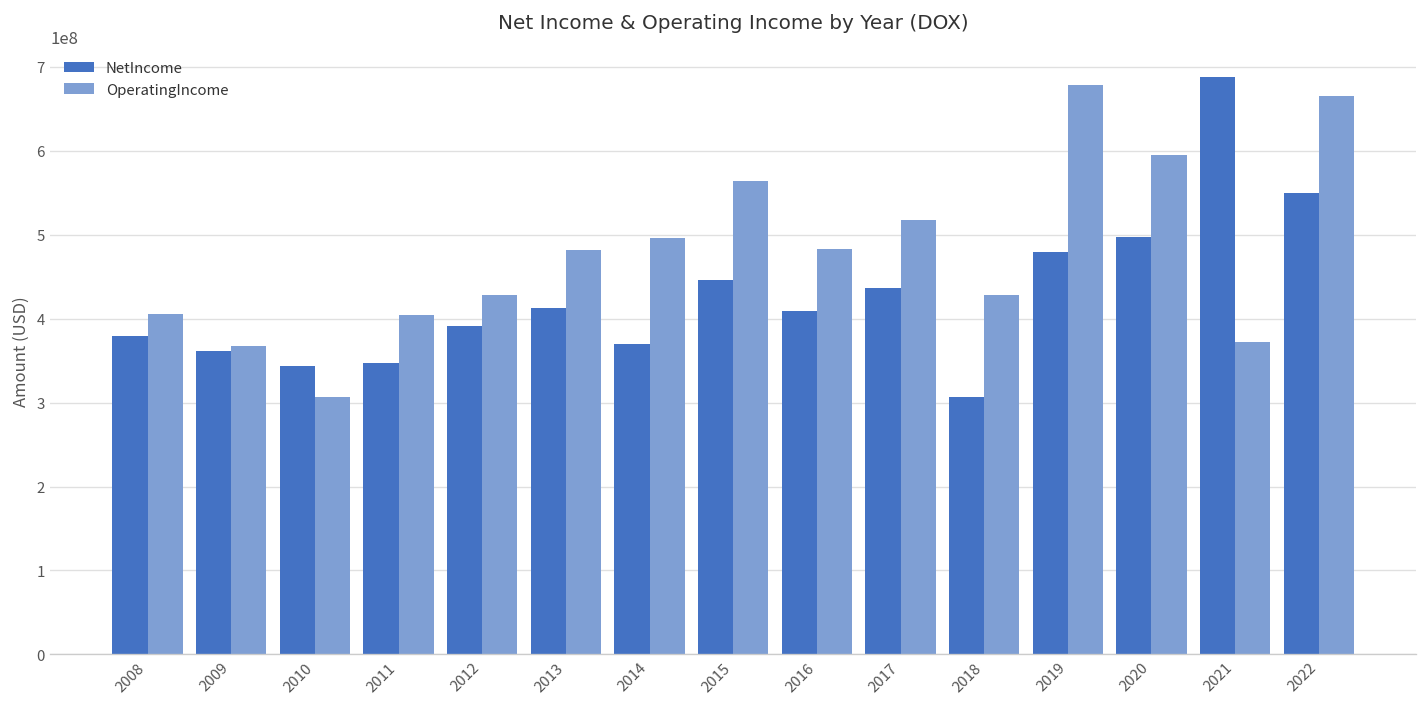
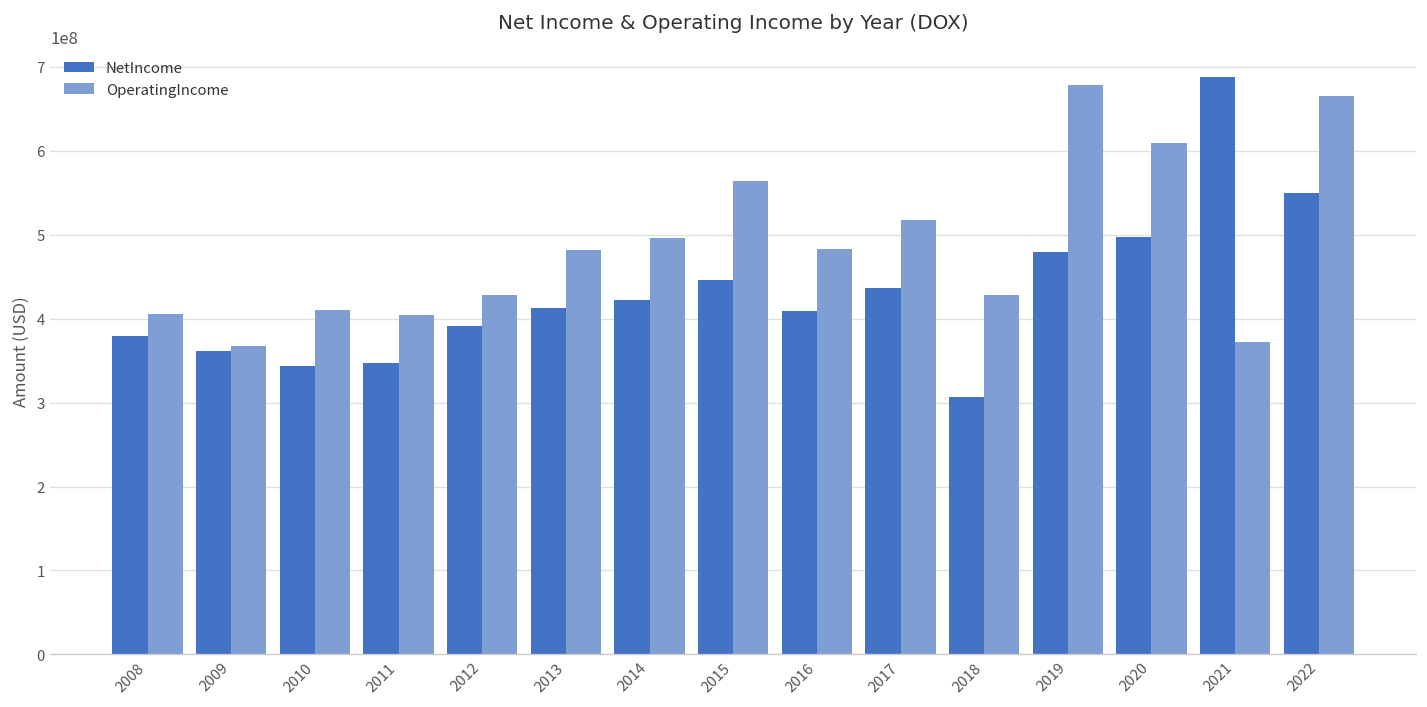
OperatingIncome, 2010: 310000000 -> 410000000
NetIncome, 2014: 370000000 -> 420000000
OperatingIncome, 2020: 590000000 -> 610000000
